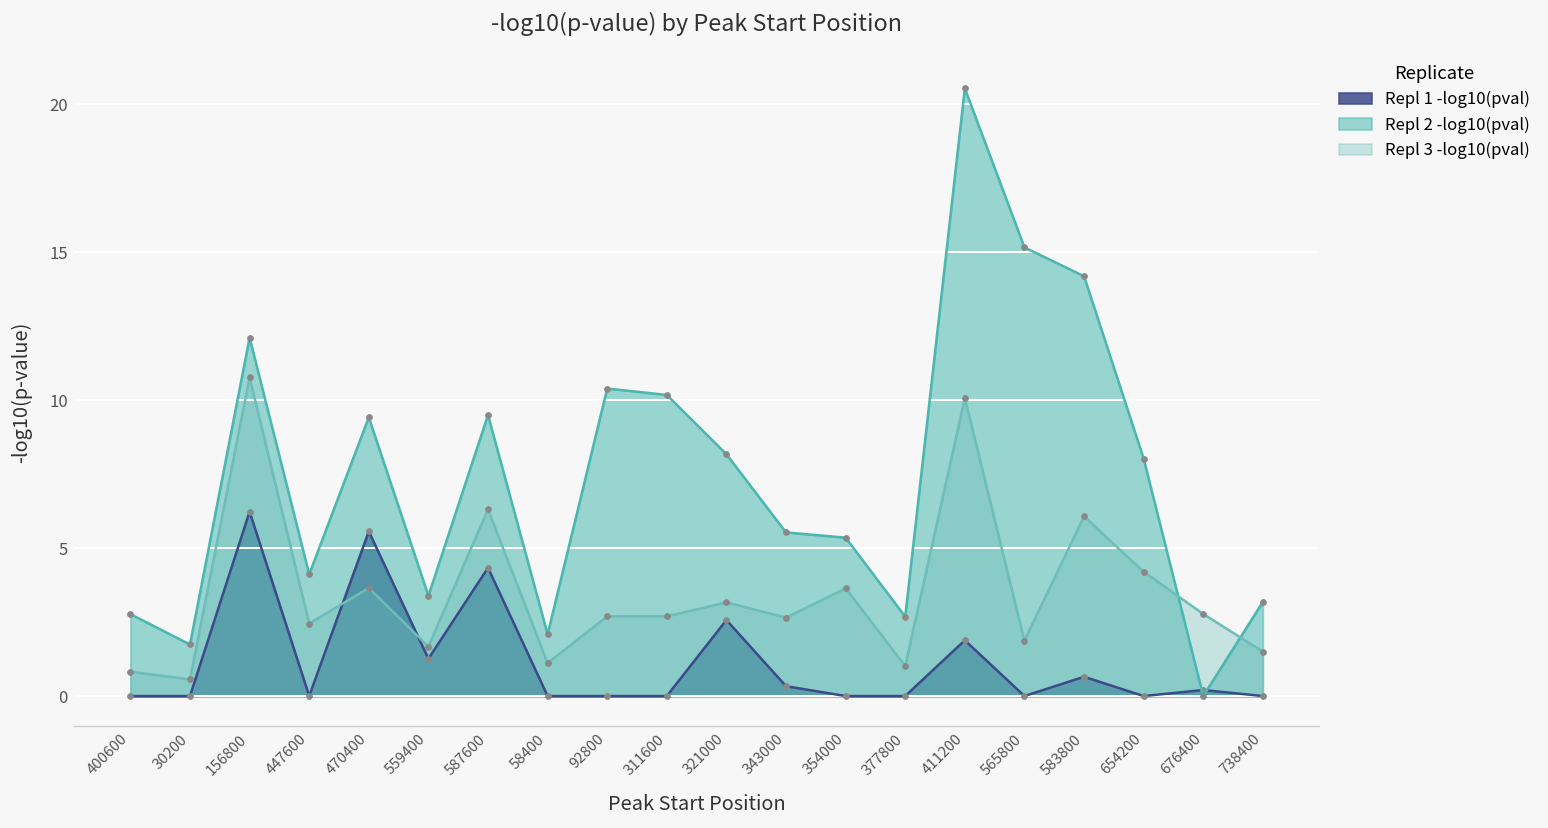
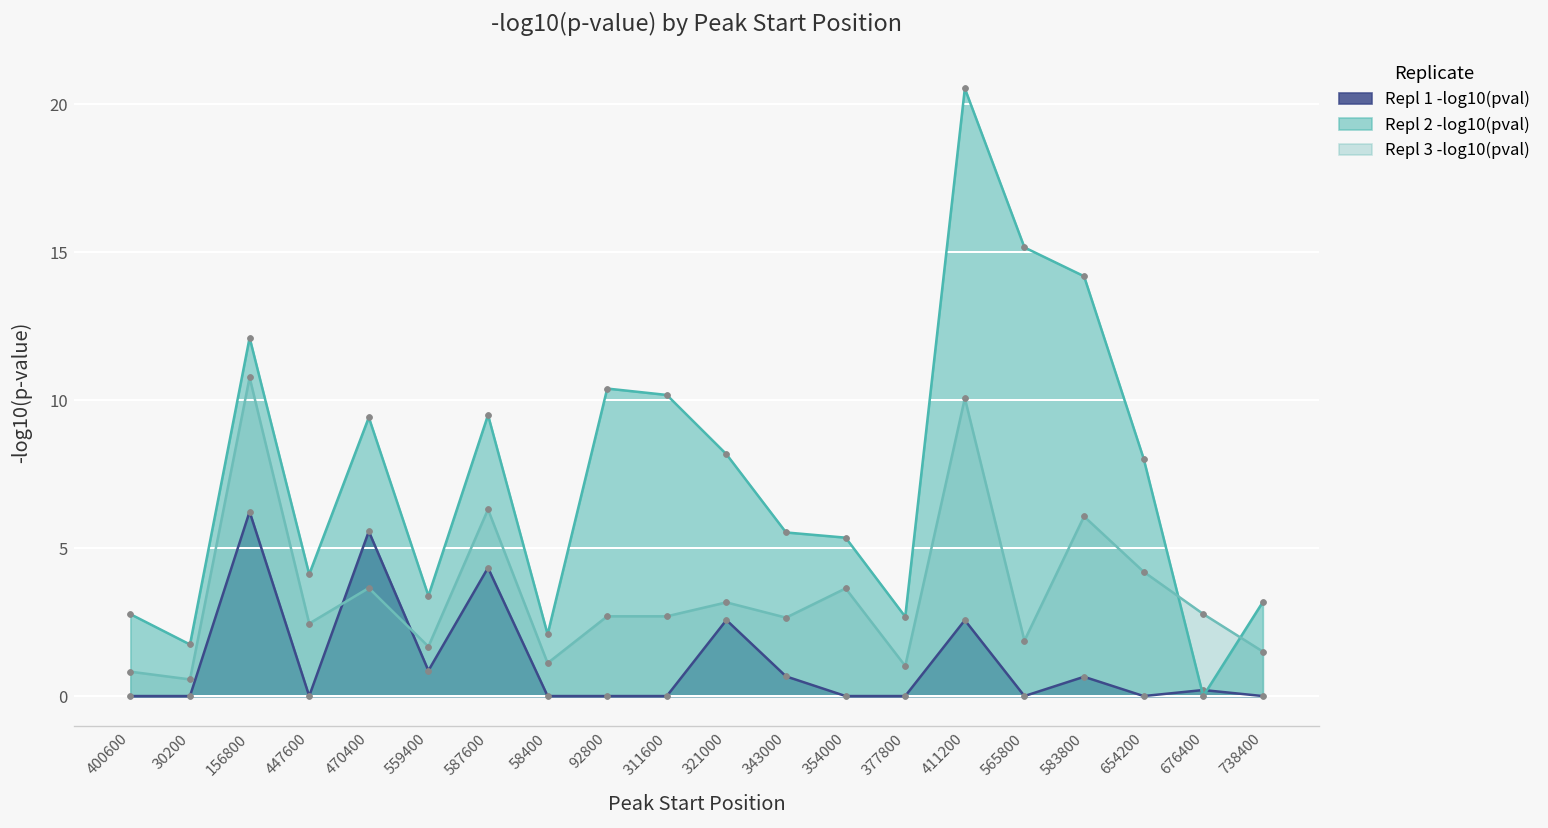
Repl 1 -log10(pval), 559400: 1.3 -> 0.9
Repl 1 -log10(pval), 343000: 0.3 -> 0.7
Repl 1 -log10(pval), 411200: 1.9 -> 2.6
